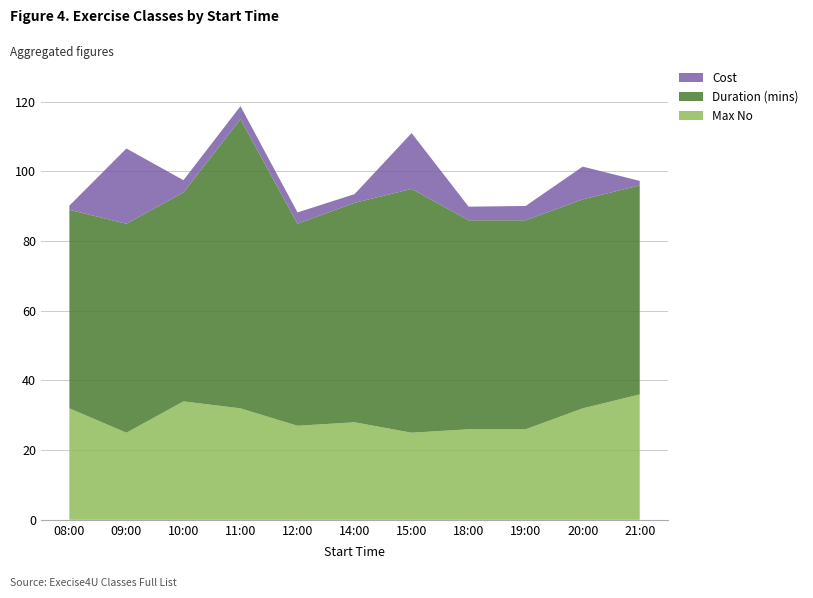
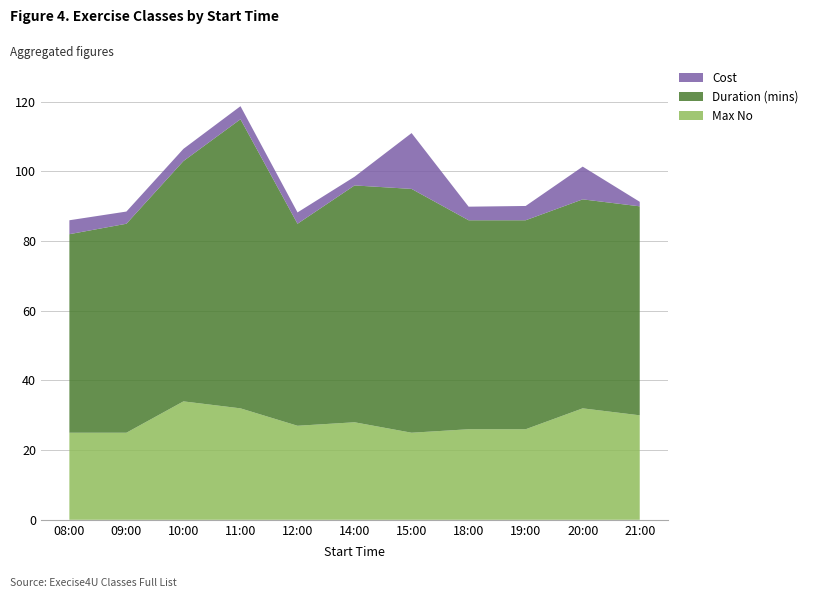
Max No, 08:00: 32 -> 25
Cost, 08:00: 1 -> 4
Cost, 09:00: 22 -> 4
Duration (mins), 10:00: 60 -> 69
Duration (mins), 14:00: 63 -> 68
Max No, 21:00: 36 -> 30
